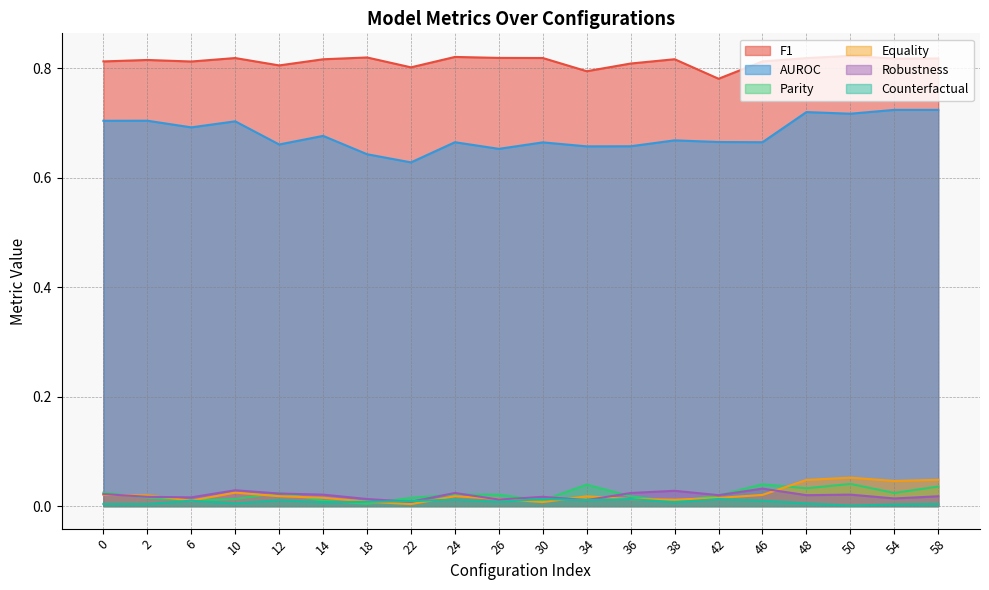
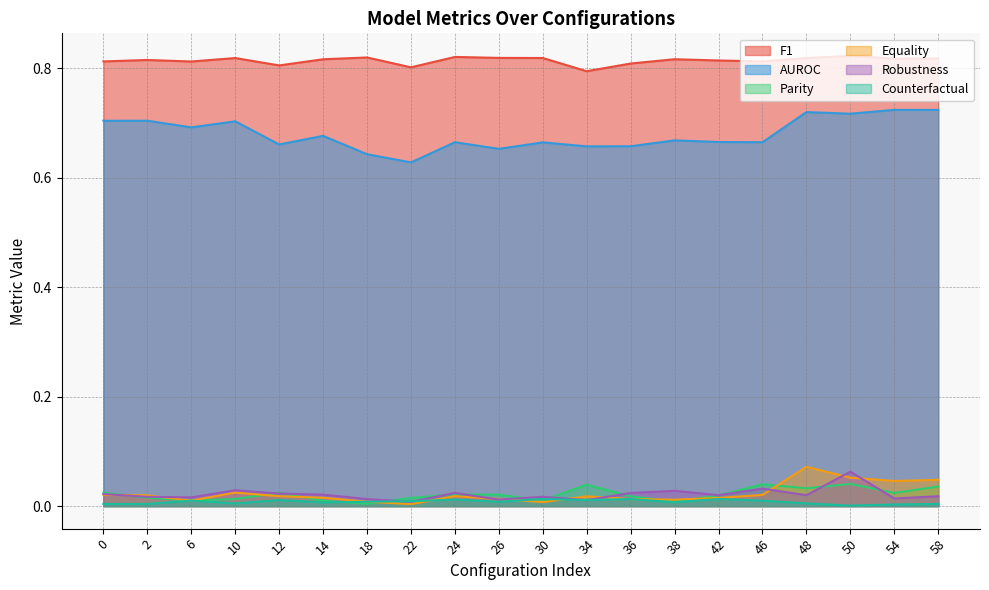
F1, 42: 0.78 -> 0.81
Equality, 48: 0.05 -> 0.07
Robustness, 50: 0.02 -> 0.06
